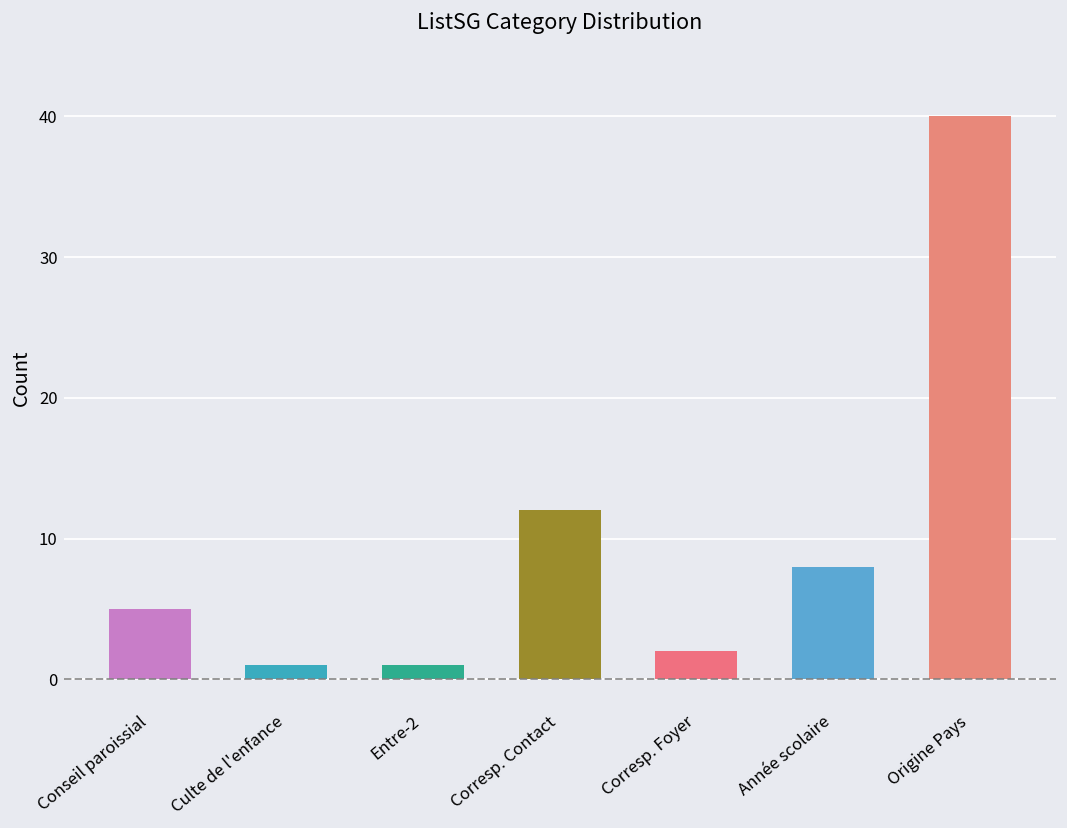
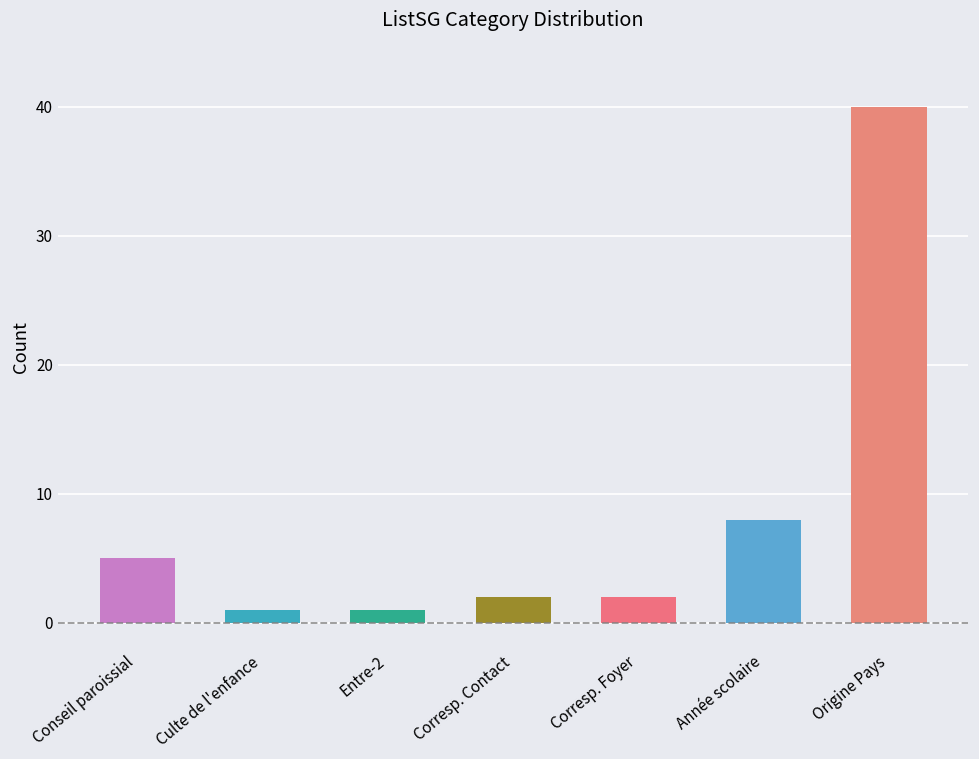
Corresp. Contact: 12 -> 2
